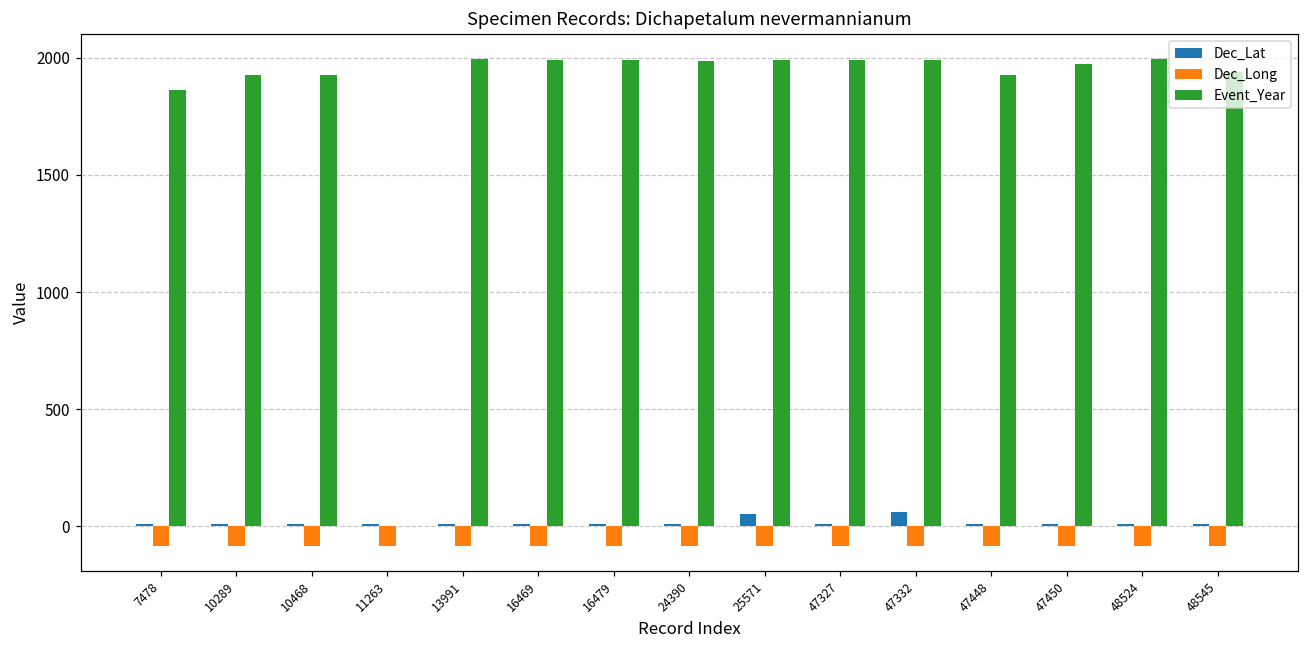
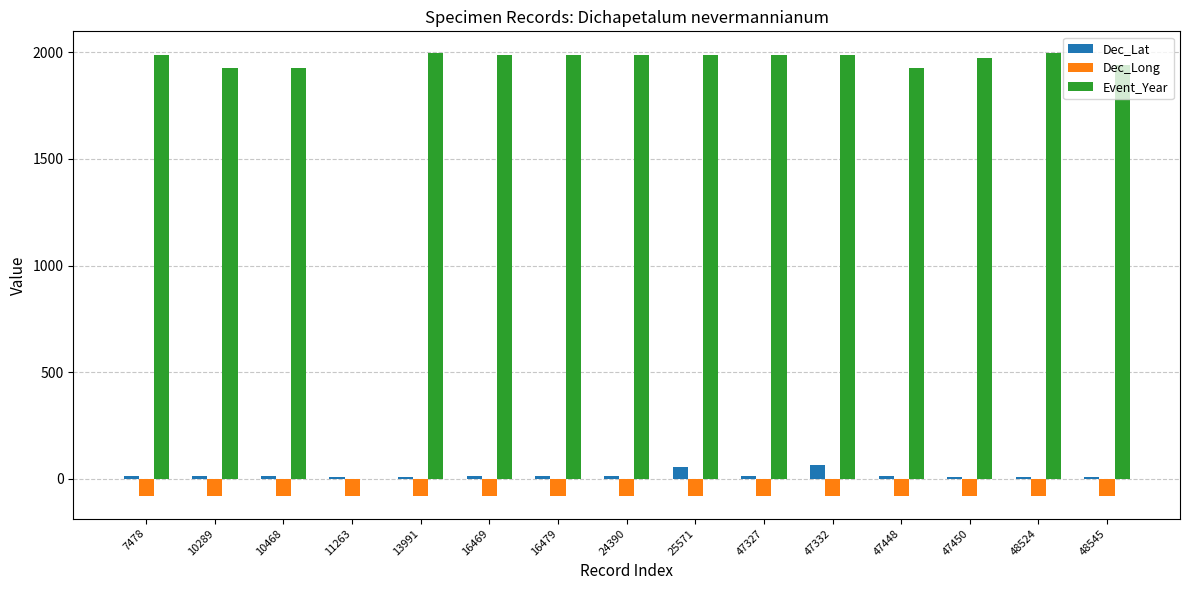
Event_Year, 7478: 1860 -> 1990
